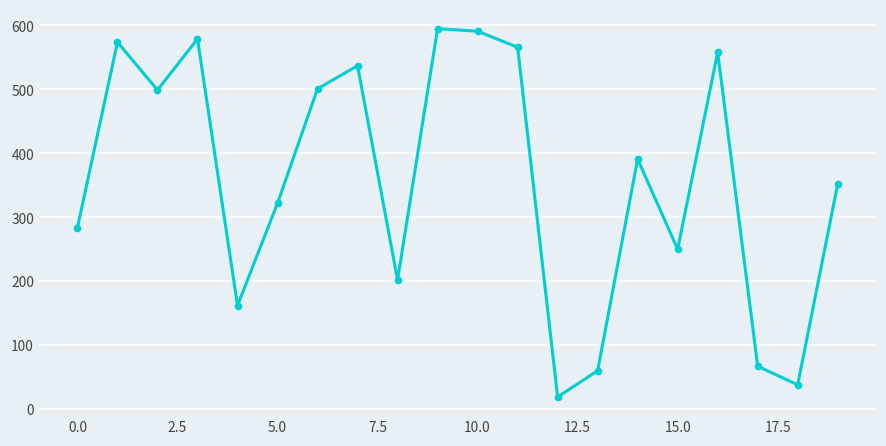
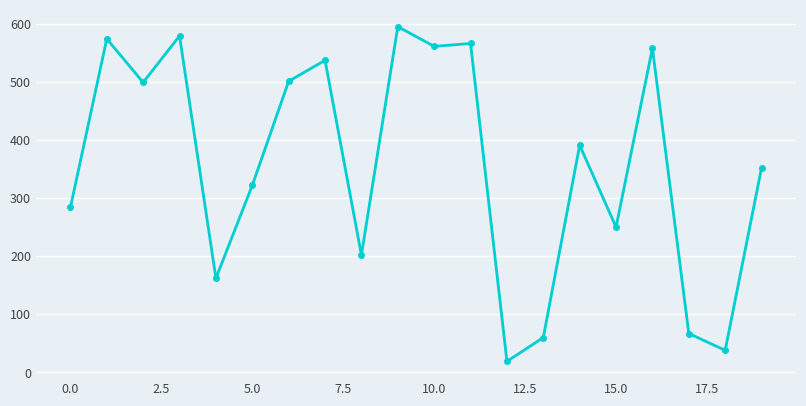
10.0: 590 -> 560
